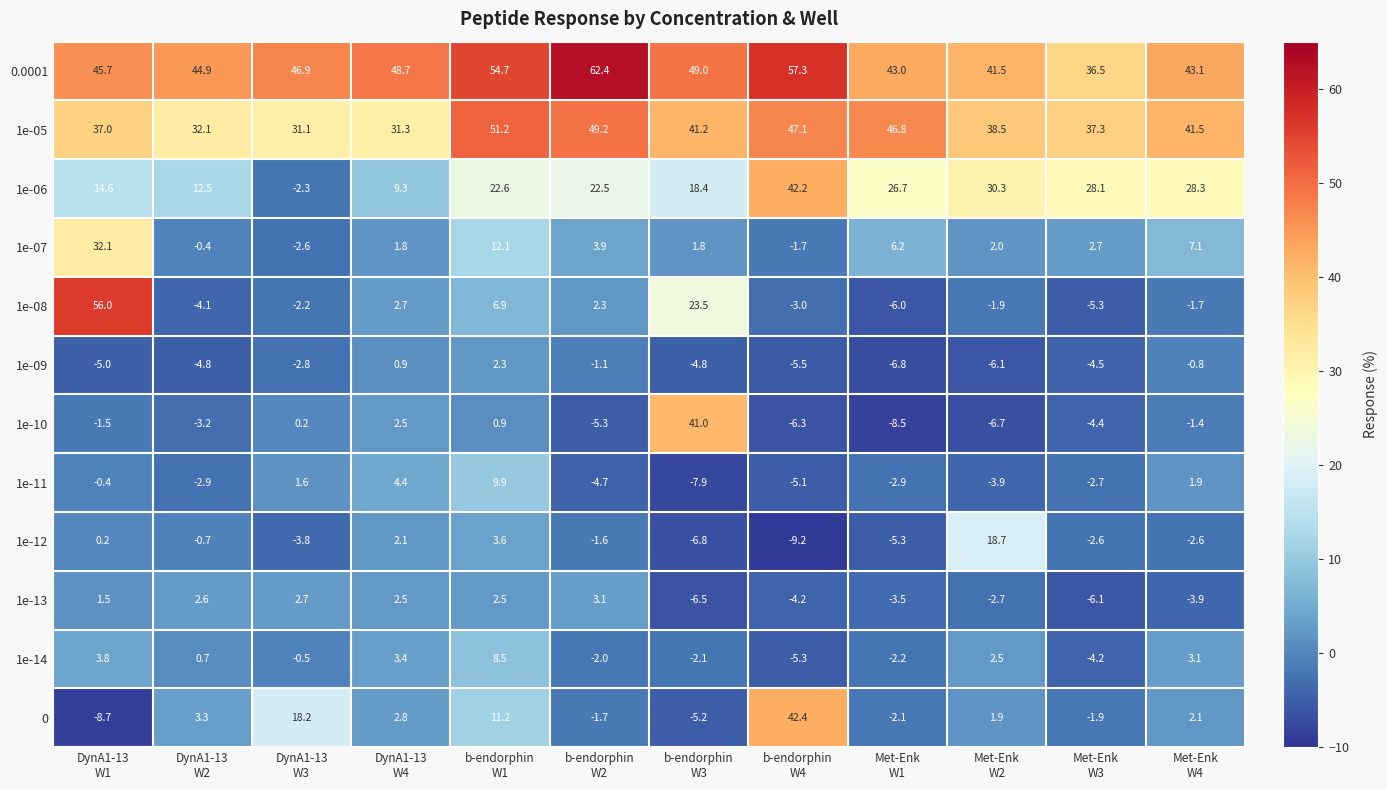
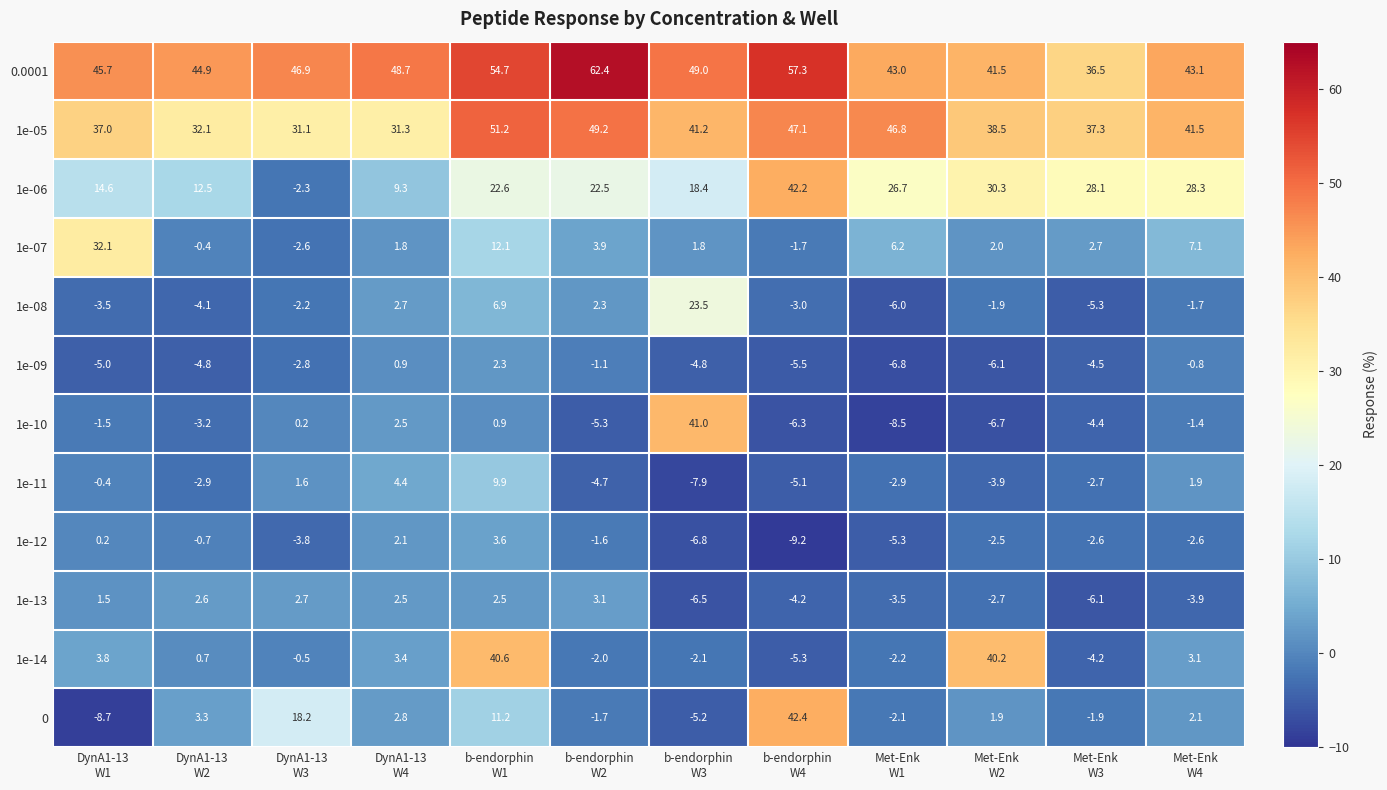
1e-08, DynA1-13 W1: 56.0 -> -3.5
1e-12, Met-Enk W2: 18.7 -> -2.5
1e-14, b-endorphin W1: 8.5 -> 40.6
1e-14, Met-Enk W2: 2.5 -> 40.2
